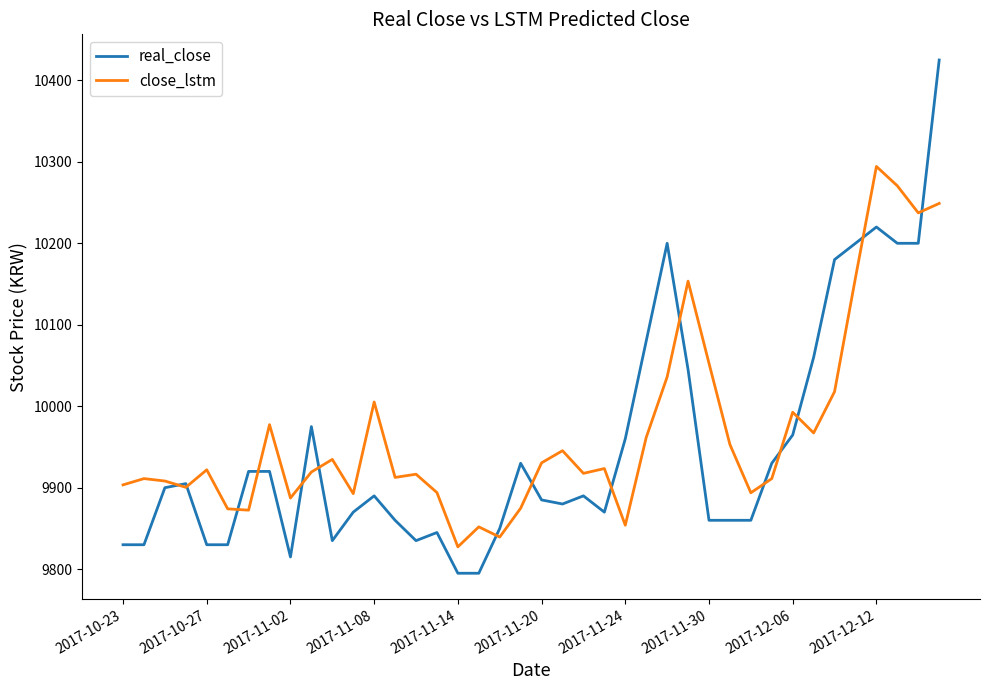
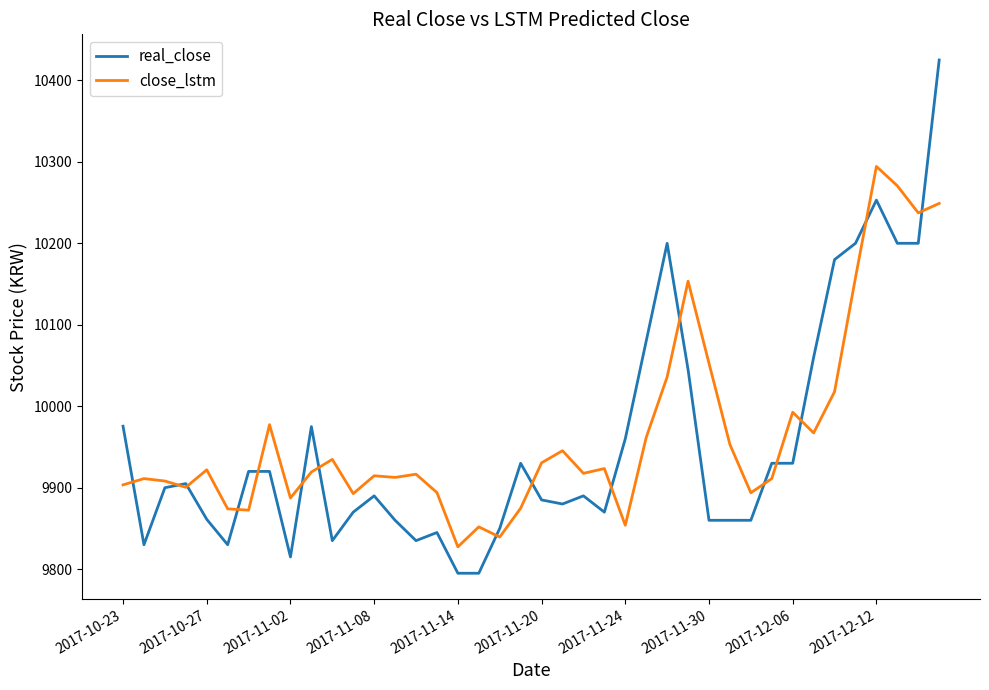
real_close, 2017-10-23: 9830 -> 9980
real_close, 2017-10-27: 9830 -> 9860
close_lstm, 2017-11-08: 10010 -> 9910
real_close, 2017-12-06: 9960 -> 9930
real_close, 2017-12-12: 10220 -> 10250
